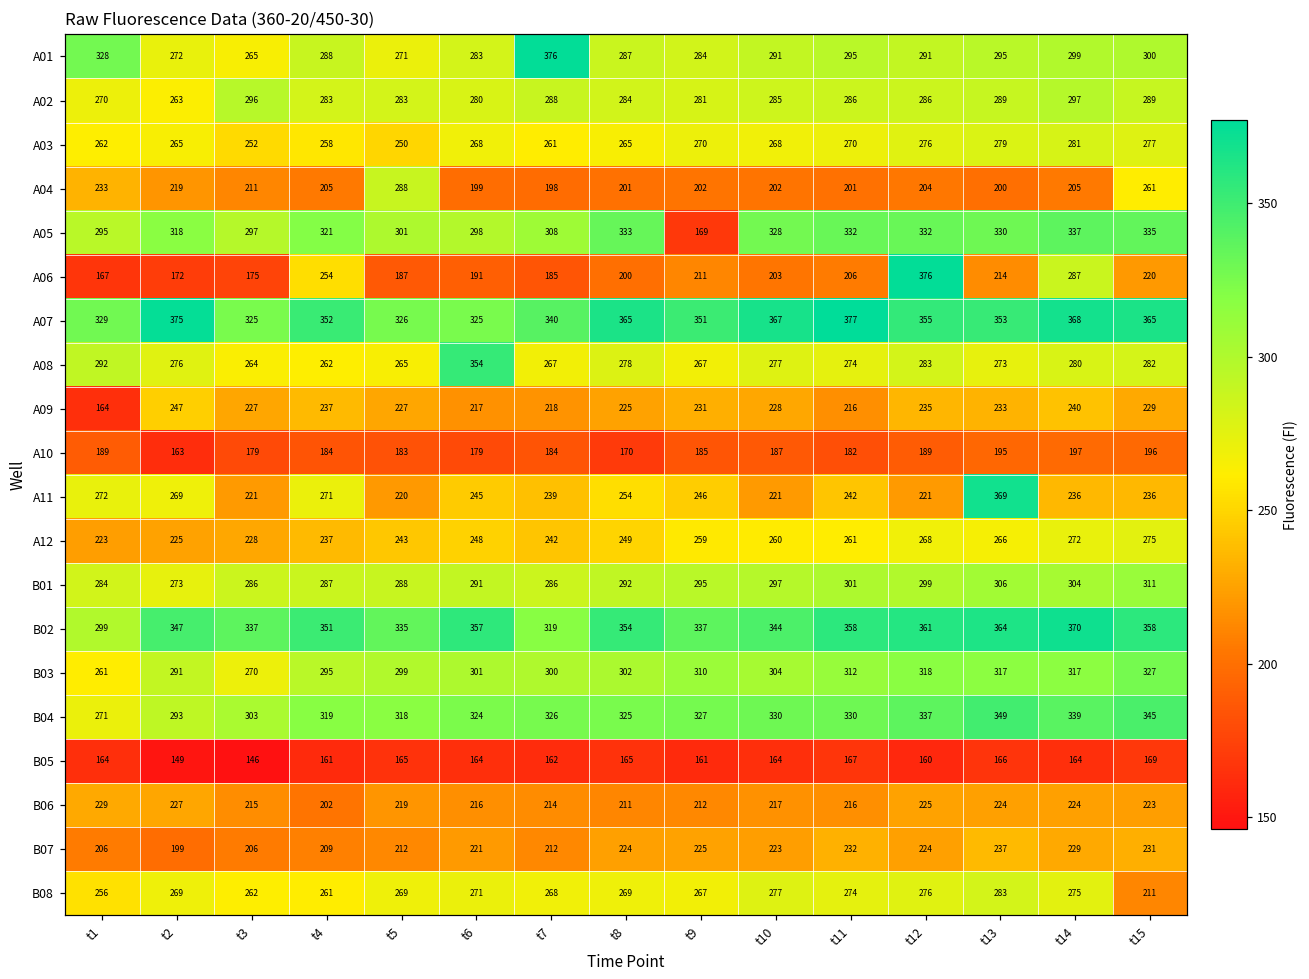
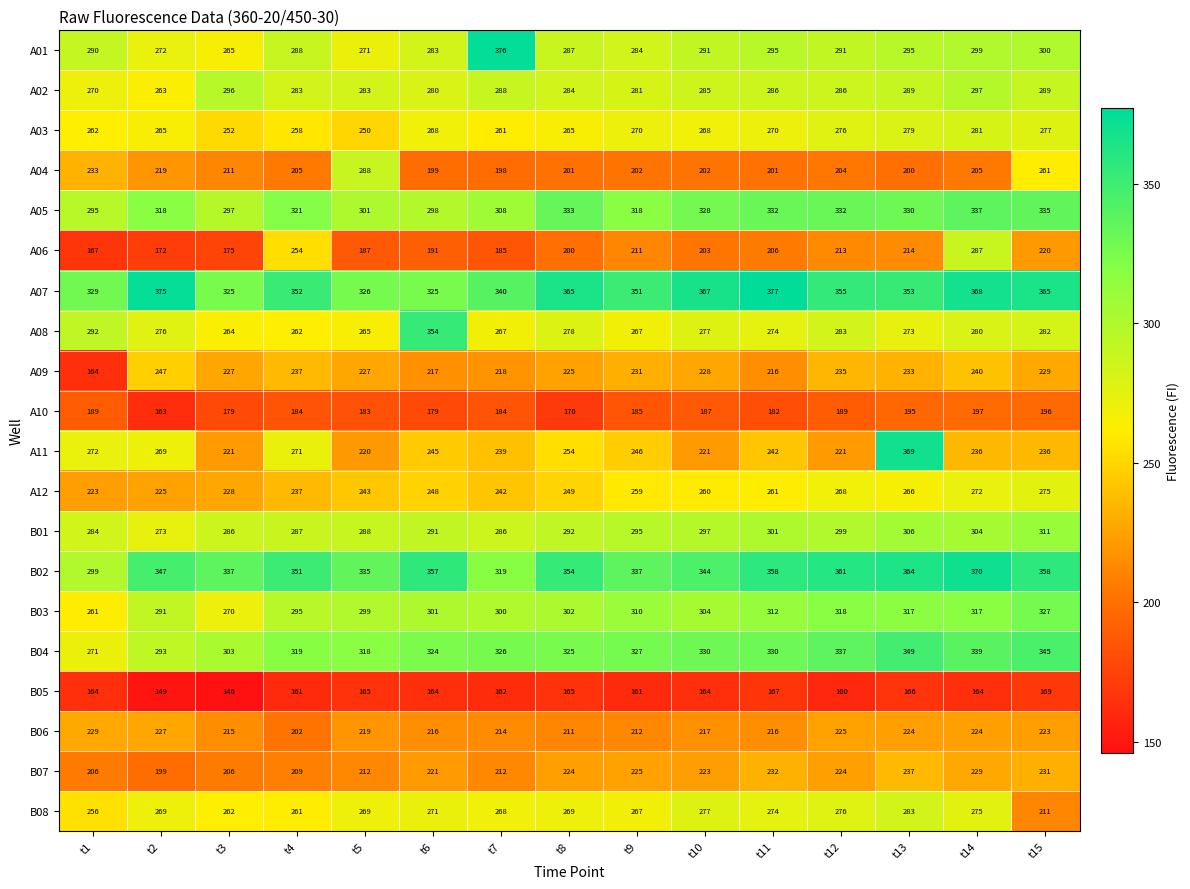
A01, t1: 328 -> 290
A05, t9: 169 -> 318
A06, t12: 376 -> 213
